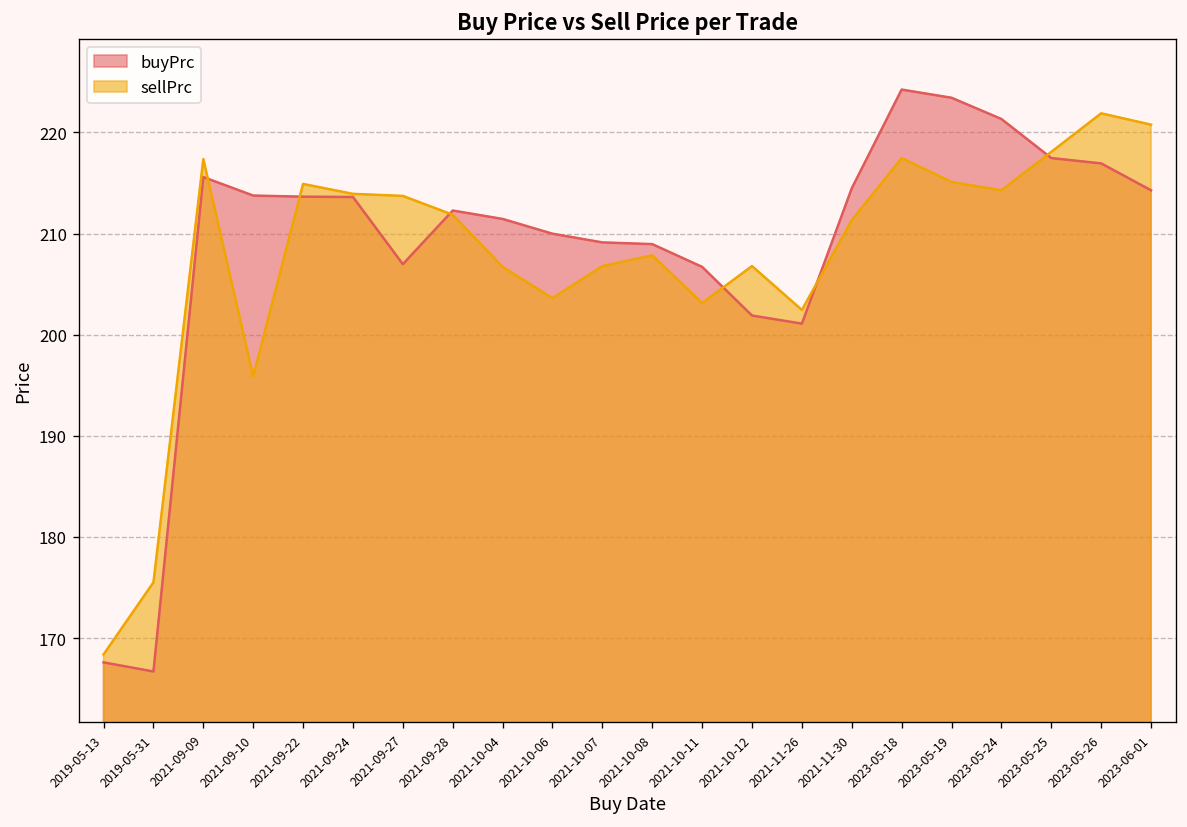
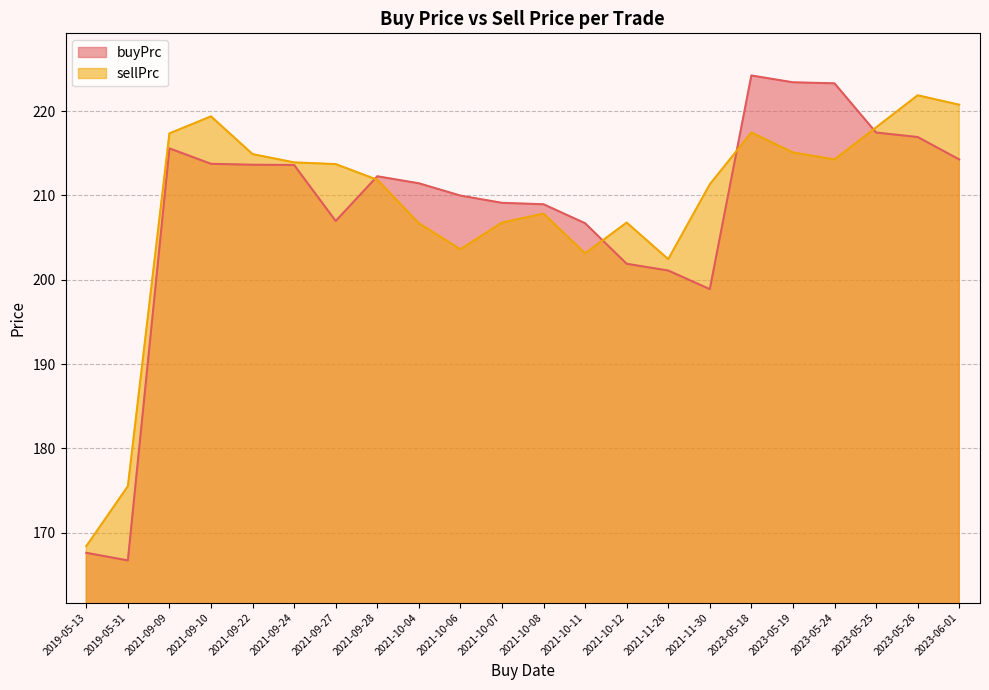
sellPrc, 2021-09-10: 196 -> 219
buyPrc, 2021-11-30: 214 -> 199
buyPrc, 2023-05-24: 221 -> 223
